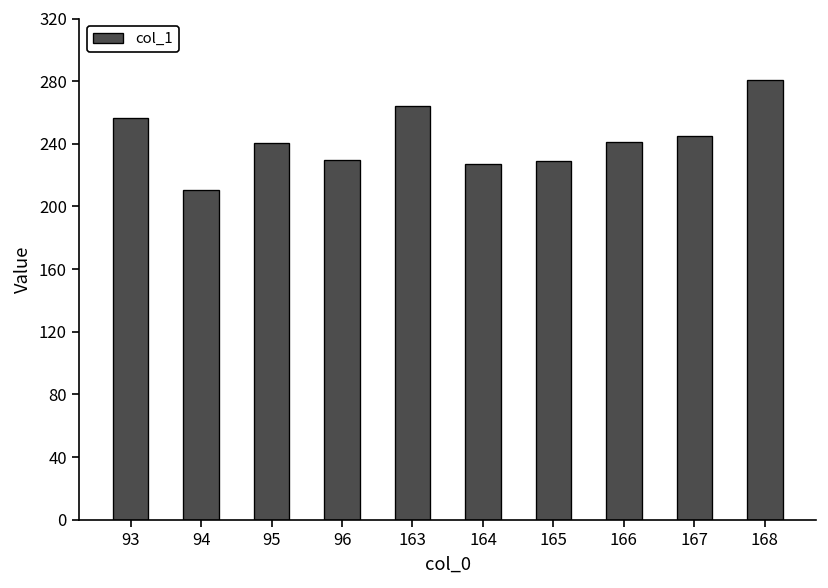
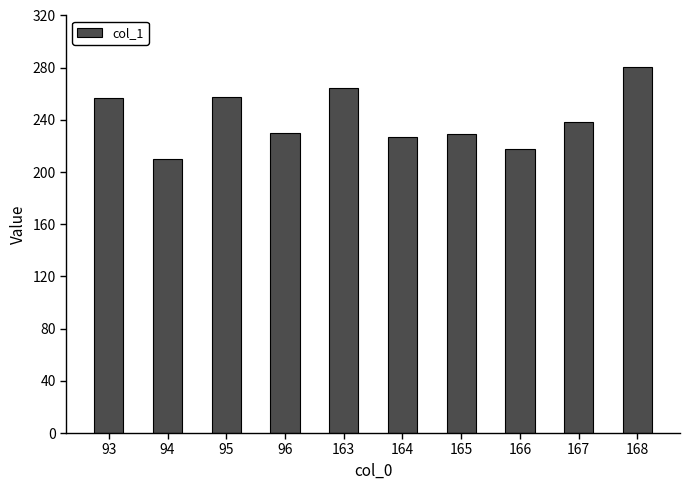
95: 241 -> 257
166: 241 -> 218
167: 245 -> 238
